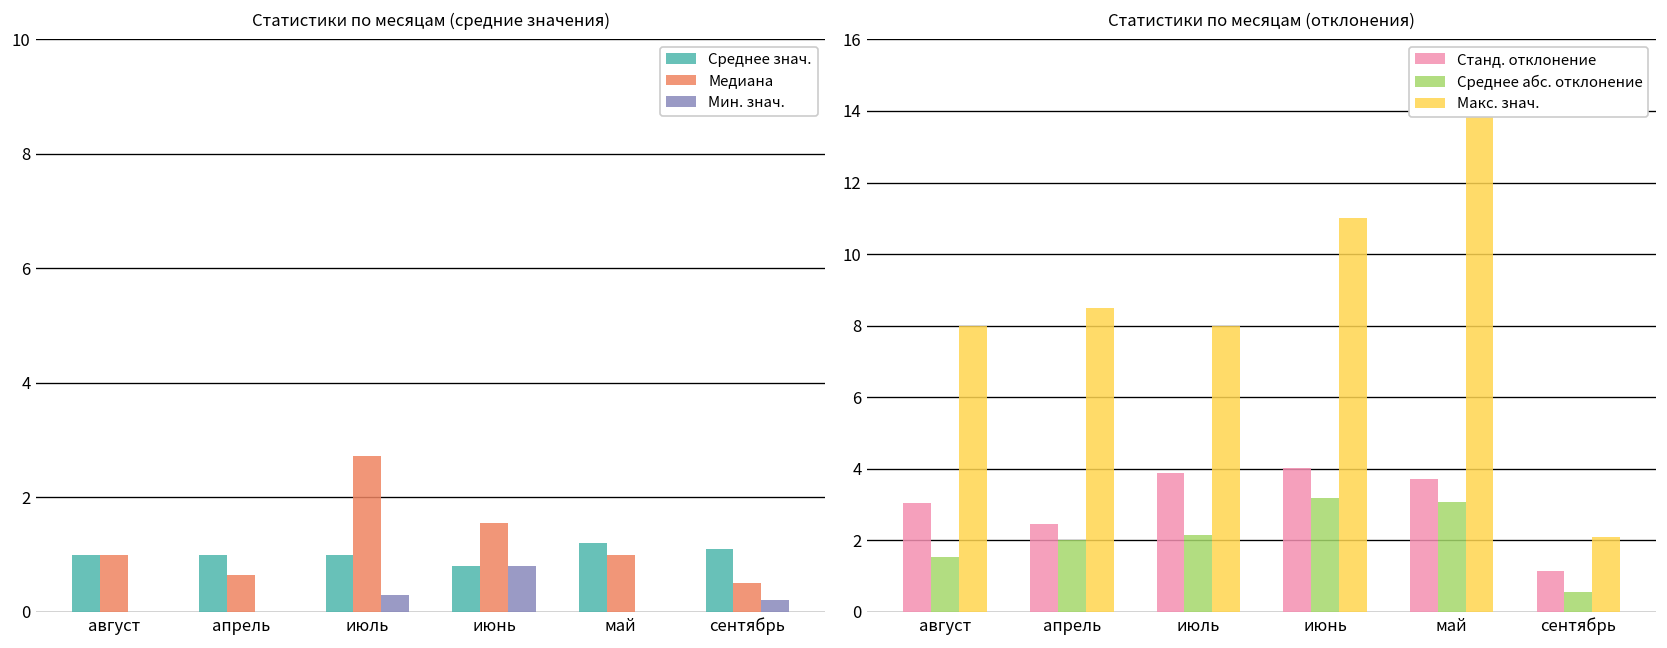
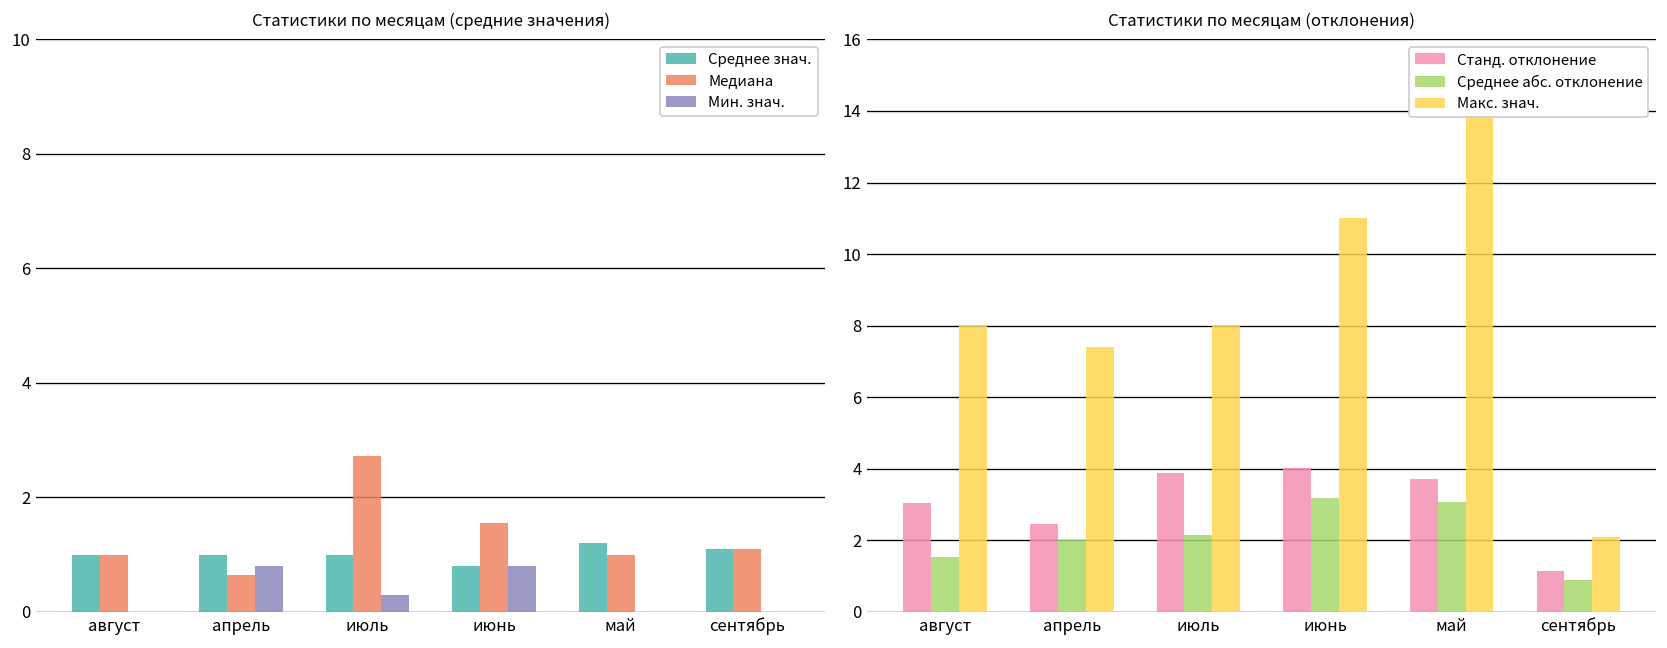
Статистики по месяцам (средние значения), Мин. знач., апрель: 0.0 -> 0.8
Статистики по месяцам (средние значения), Медиана, сентябрь: 0.5 -> 1.1
Статистики по месяцам (средние значения), Мин. знач., сентябрь: 0.2 -> 0.0
Статистики по месяцам (отклонения), Макс. знач., апрель: 8.5 -> 7.4
Статистики по месяцам (отклонения), Среднее абс. отклонение, сентябрь: 0.6 -> 0.9
